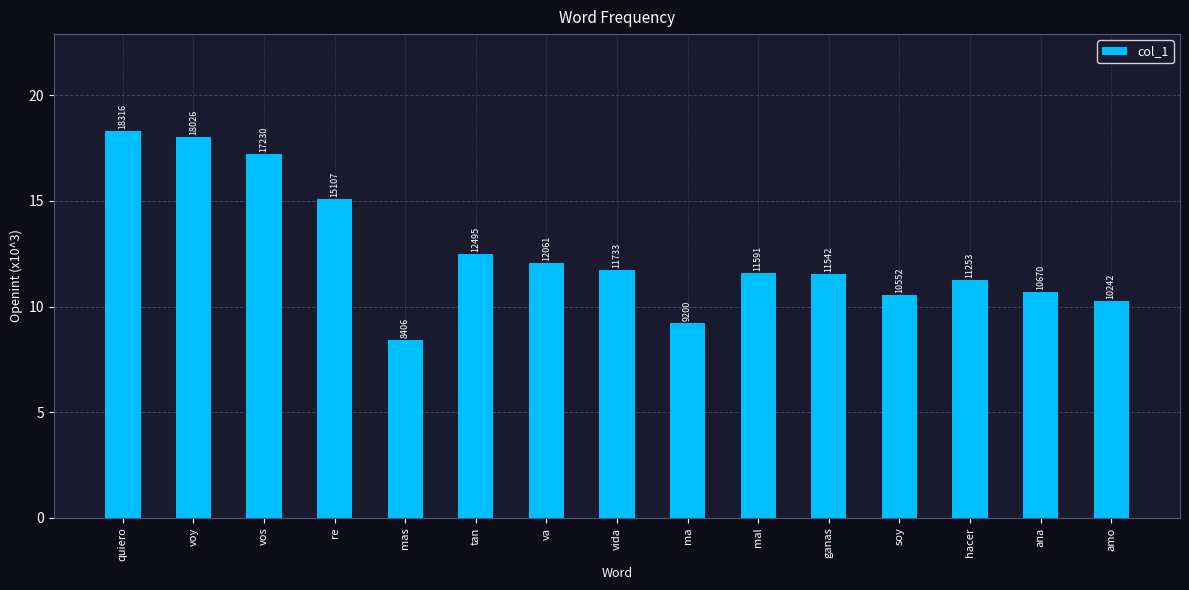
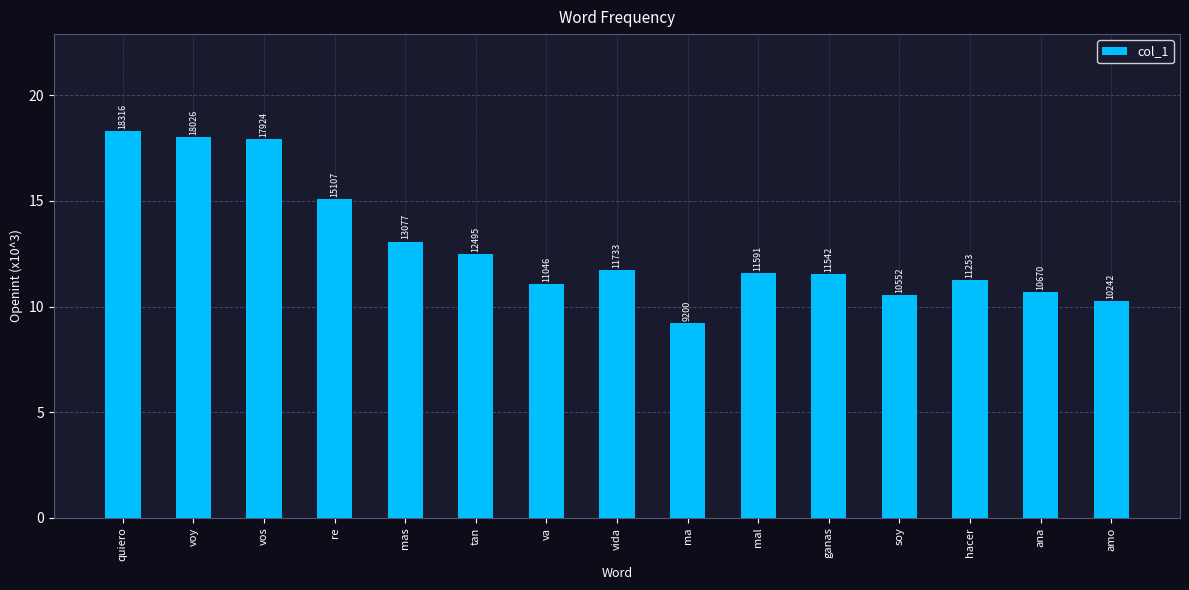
vos: 17230 -> 17924
mas: 8406 -> 13077
va: 12061 -> 11046
